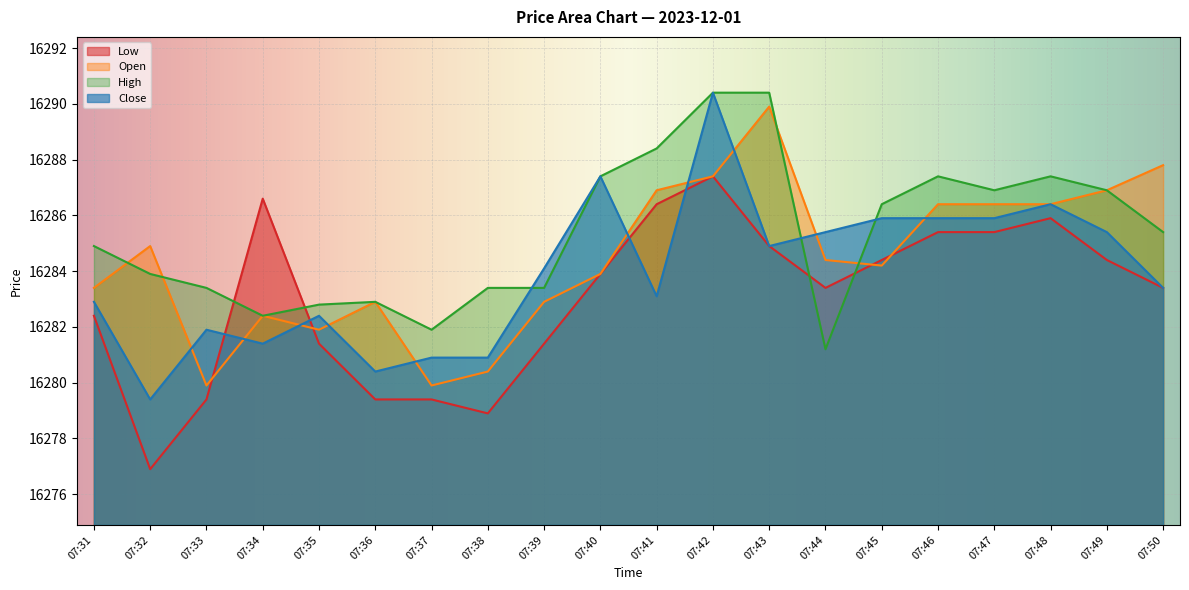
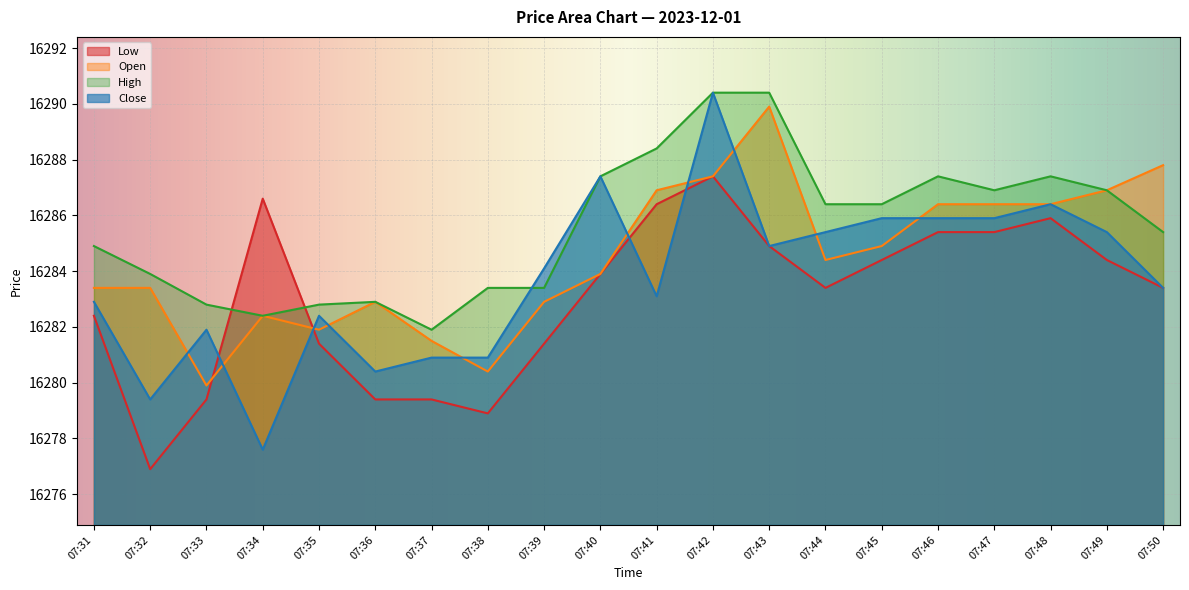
Open, 07:32: 16284.9 -> 16283.4
High, 07:33: 16283.4 -> 16282.8
Close, 07:34: 16281.4 -> 16277.6
Open, 07:37: 16279.9 -> 16281.5
High, 07:44: 16281.2 -> 16286.4
Open, 07:45: 16284.2 -> 16284.9
